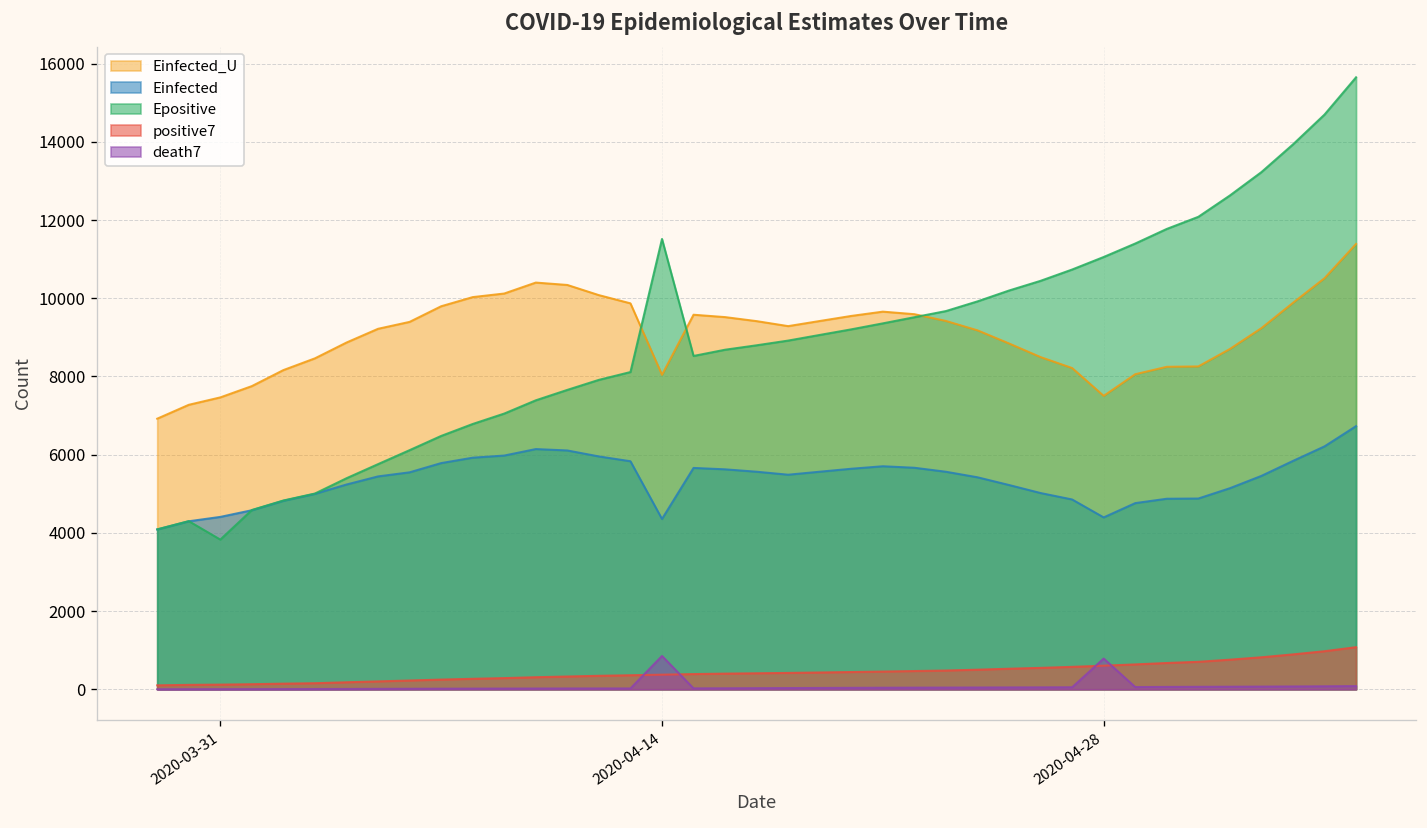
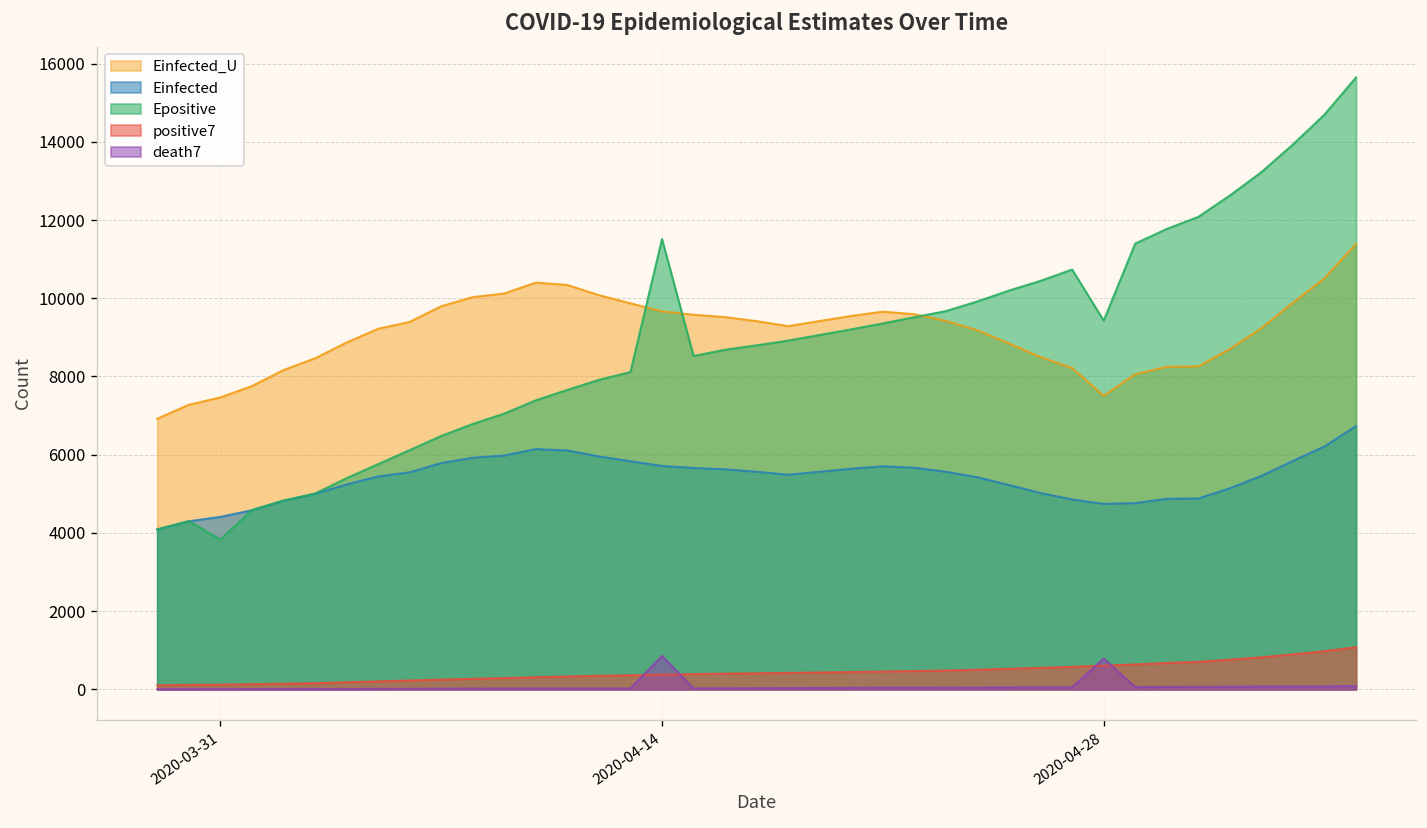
Einfected_U, 2020-04-14: 8000 -> 9700
Einfected, 2020-04-14: 4400 -> 5700
Einfected, 2020-04-28: 4400 -> 4700
Epositive, 2020-04-28: 11100 -> 9400
